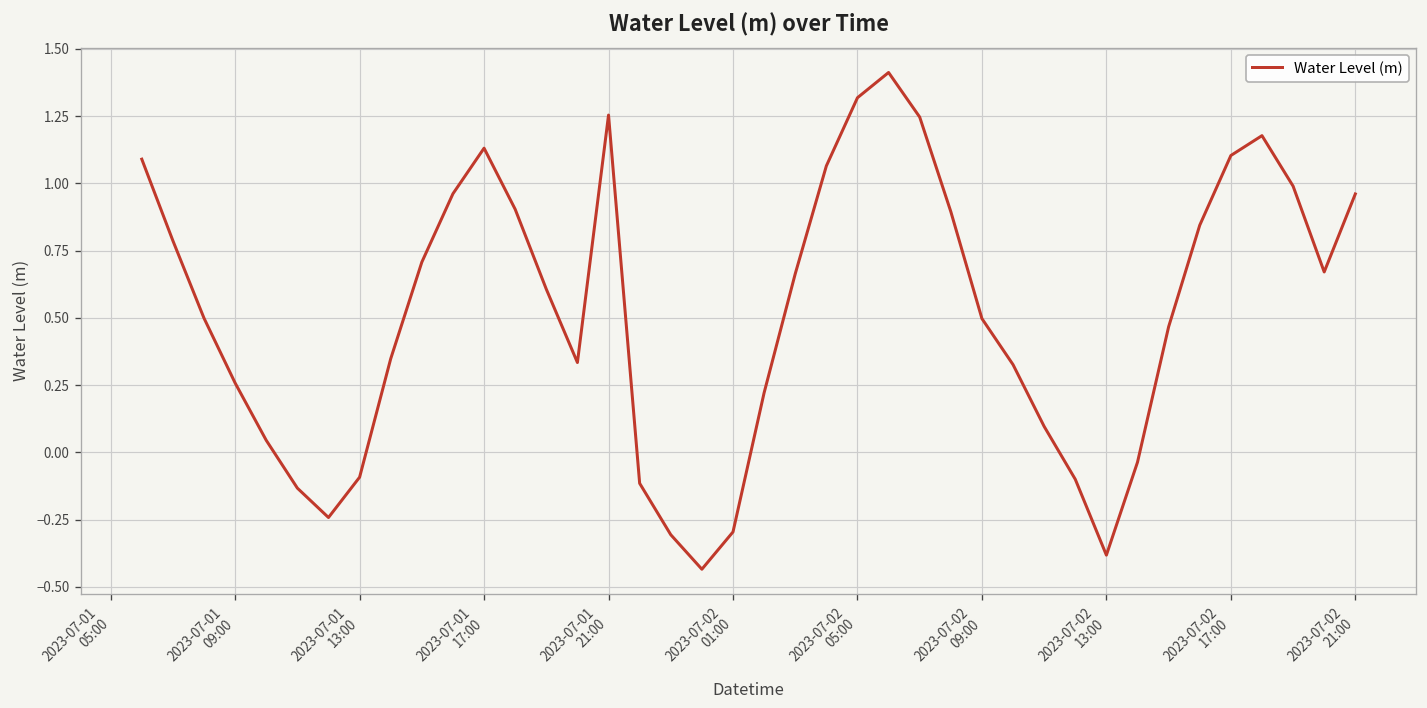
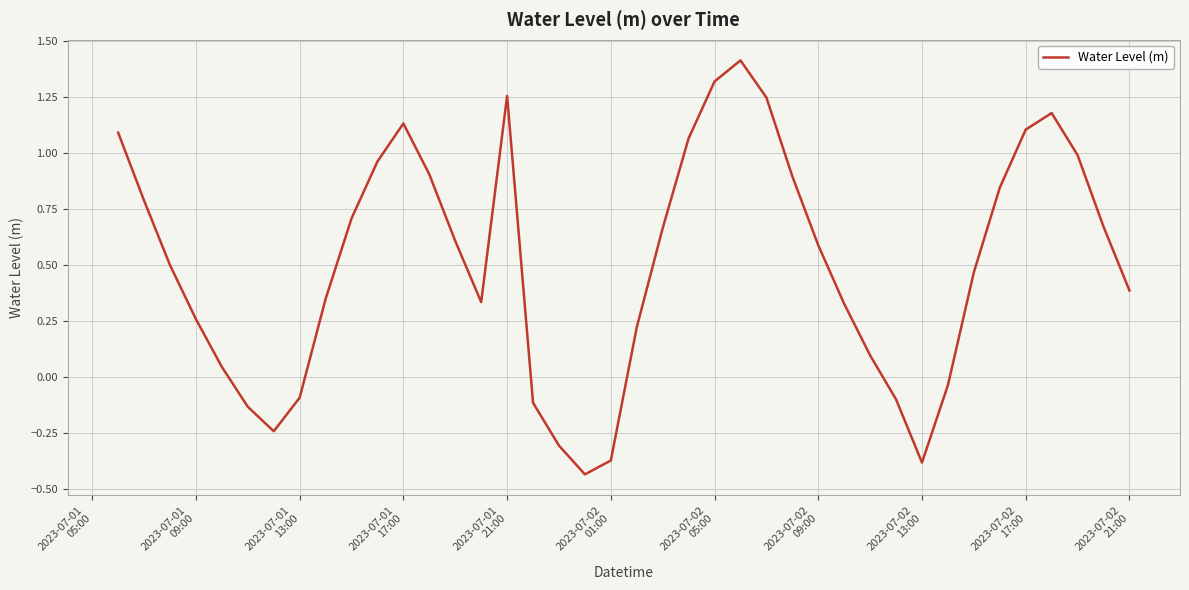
2023-07-02 01:00: -0.30 -> -0.37
2023-07-02 09:00: 0.50 -> 0.59
2023-07-02 21:00: 0.96 -> 0.39
